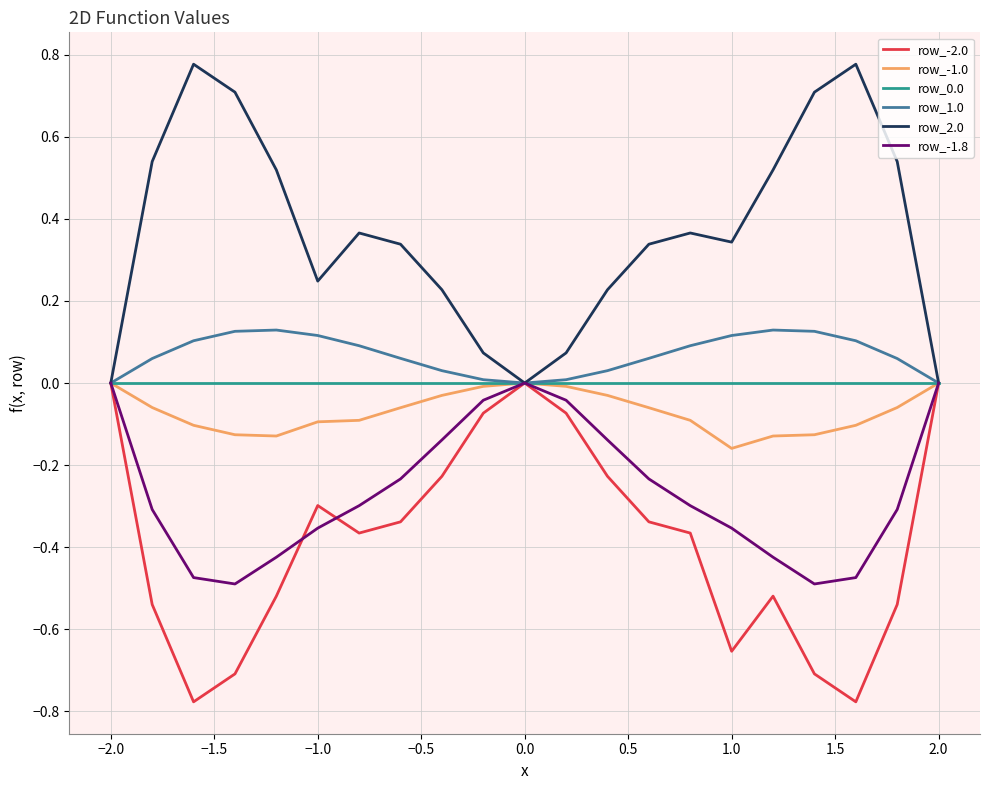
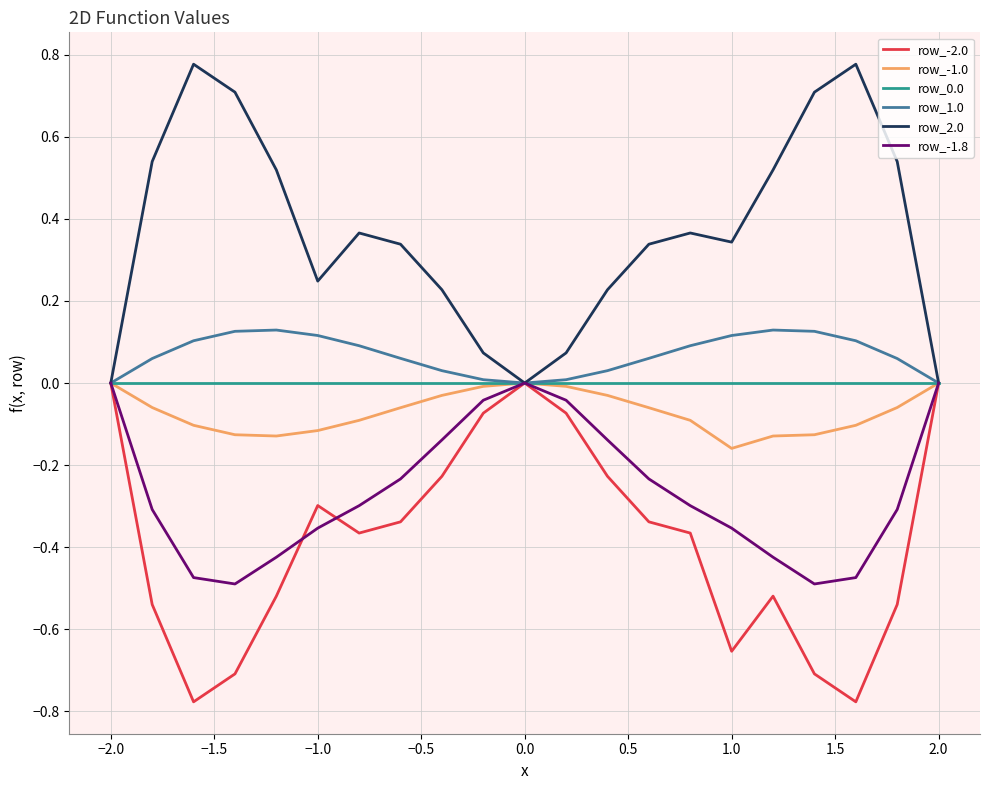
row_-1.0, −1.0: -0.09 -> -0.12
